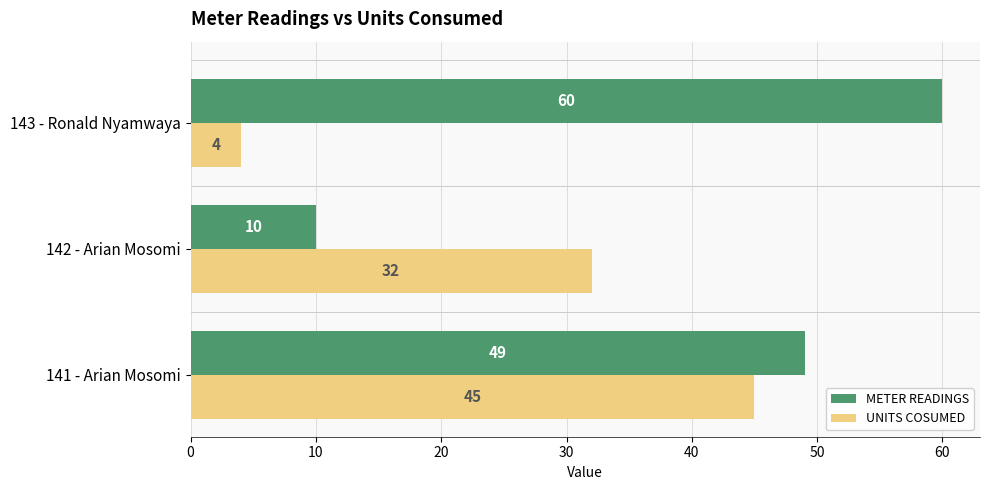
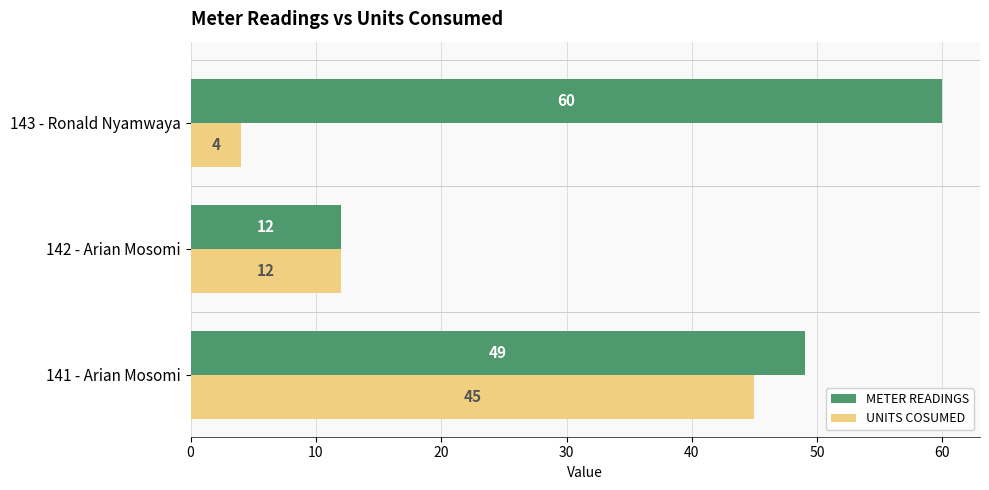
METER READINGS, 142 - Arian Mosomi: 10 -> 12
UNITS COSUMED, 142 - Arian Mosomi: 32 -> 12
